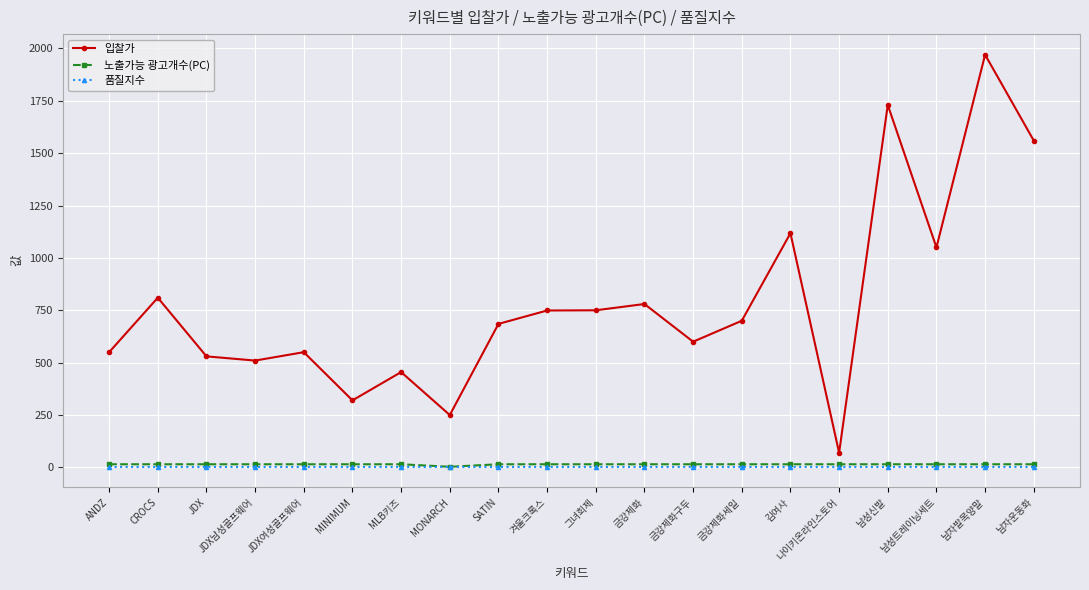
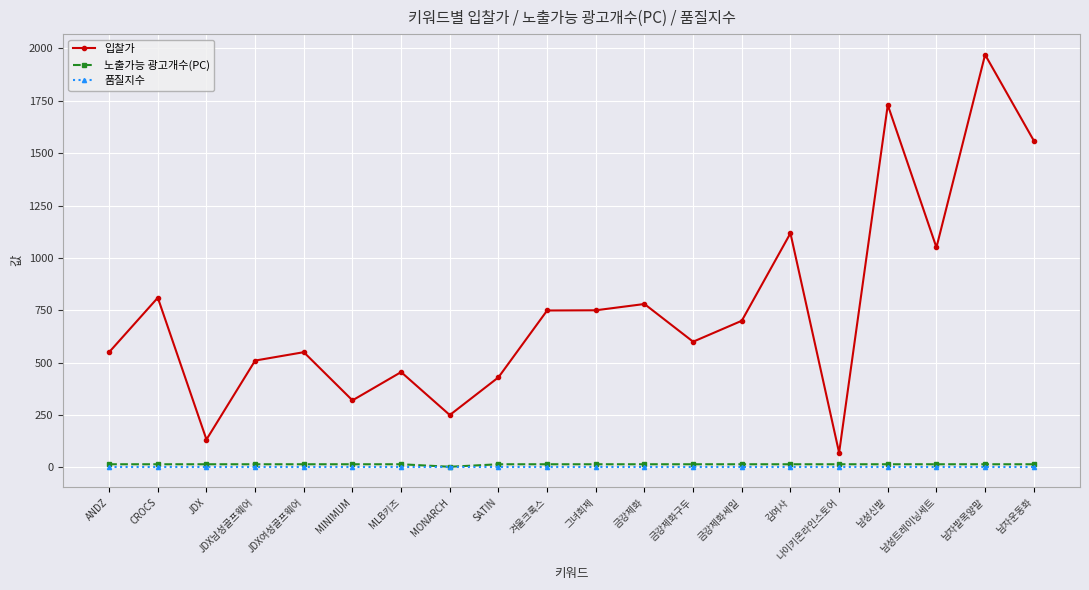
입찰가, JDX: 530 -> 130
입찰가, SATIN: 690 -> 430
